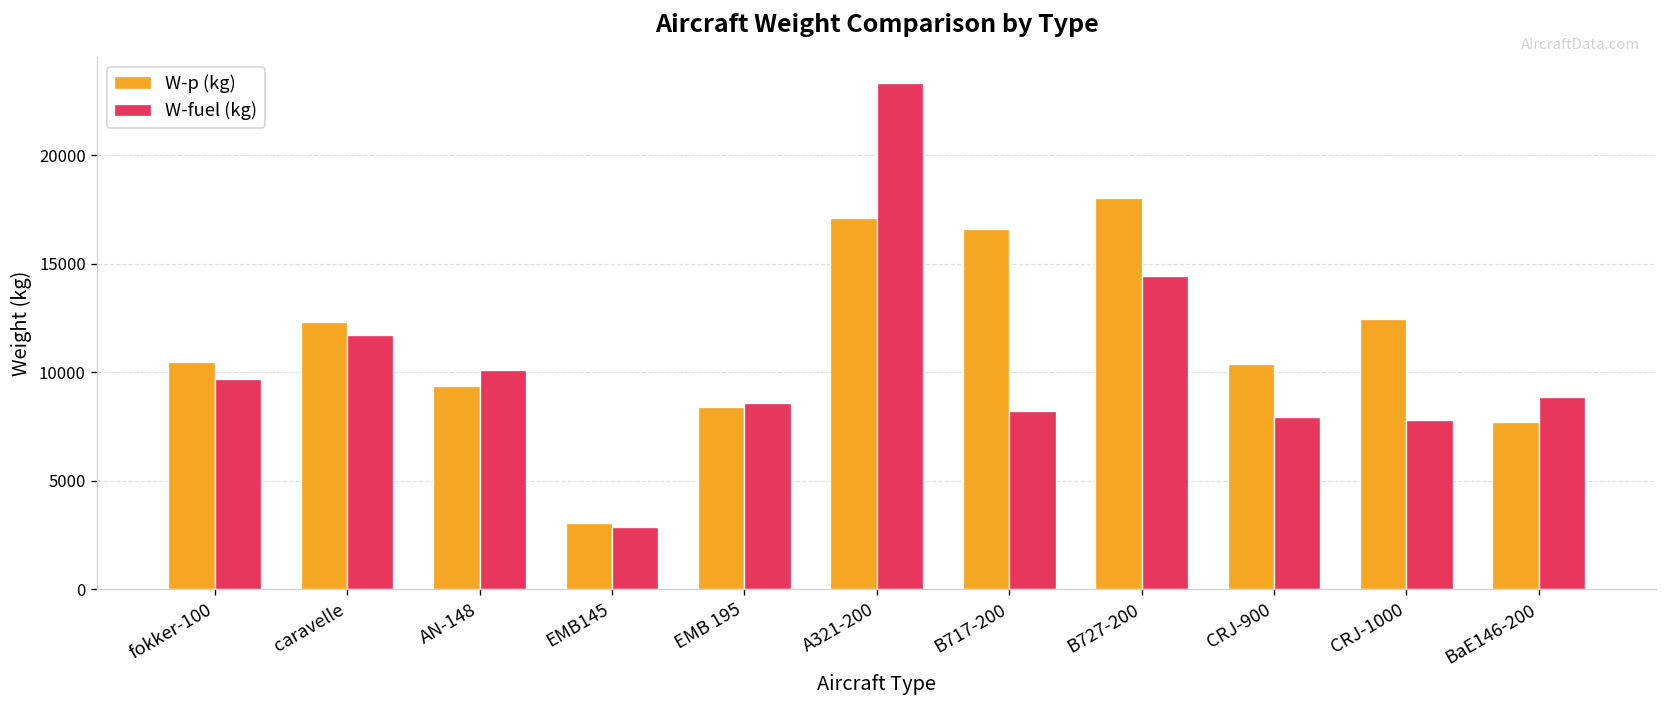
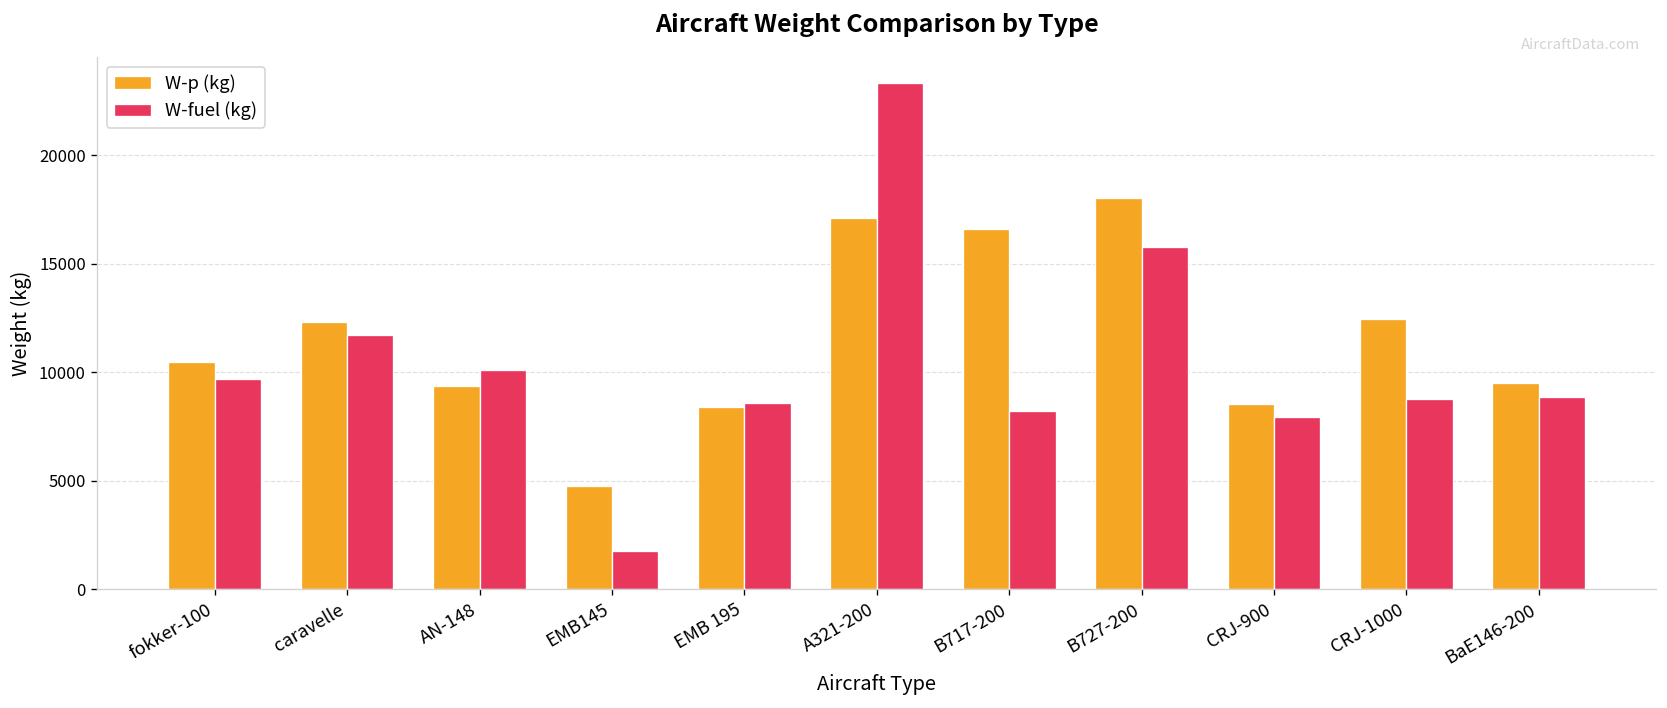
W-p (kg), EMB145: 3000 -> 4800
W-fuel (kg), EMB145: 2900 -> 1800
W-fuel (kg), B727-200: 14400 -> 15800
W-p (kg), CRJ-900: 10400 -> 8500
W-fuel (kg), CRJ-1000: 7800 -> 8800
W-p (kg), BaE146-200: 7700 -> 9500
